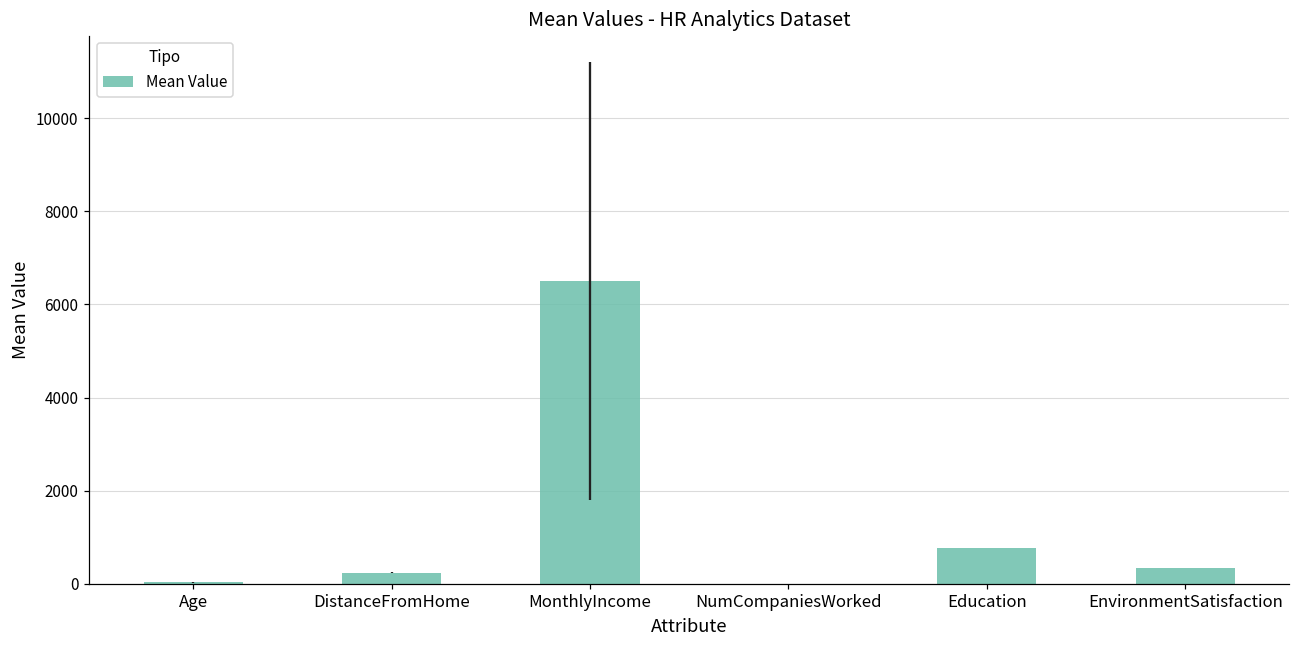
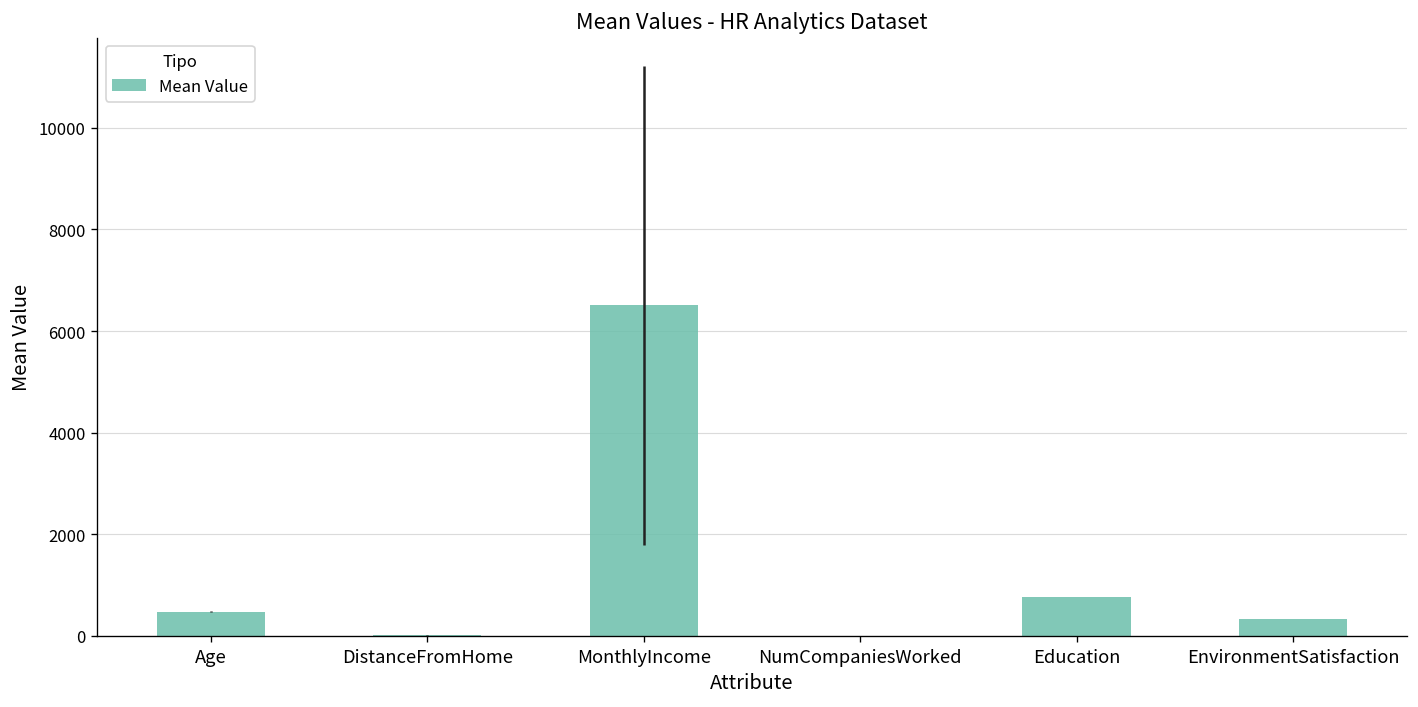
Age: 0 -> 500
DistanceFromHome: 200 -> 0
